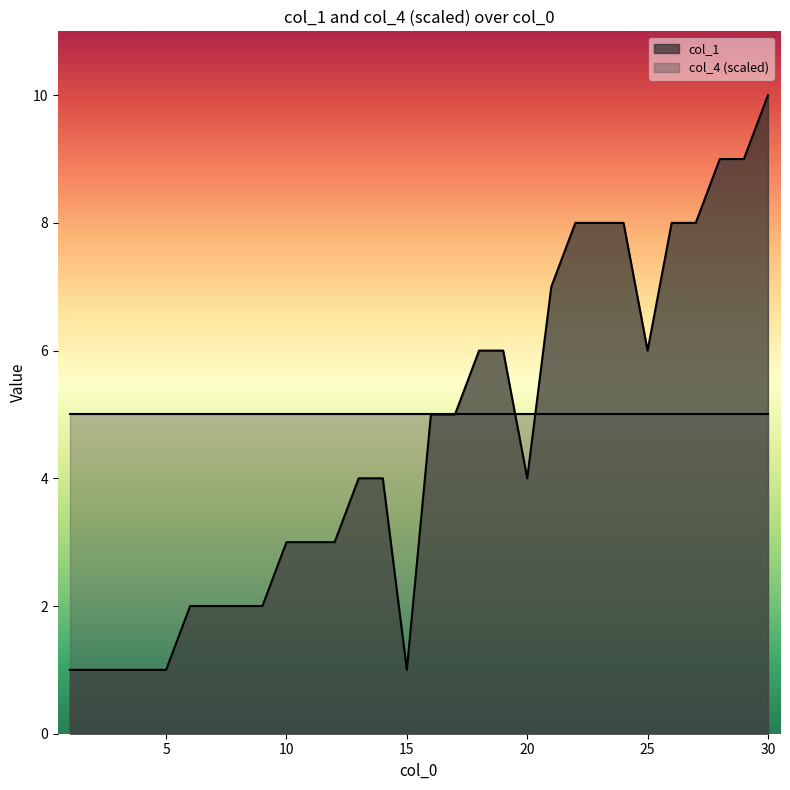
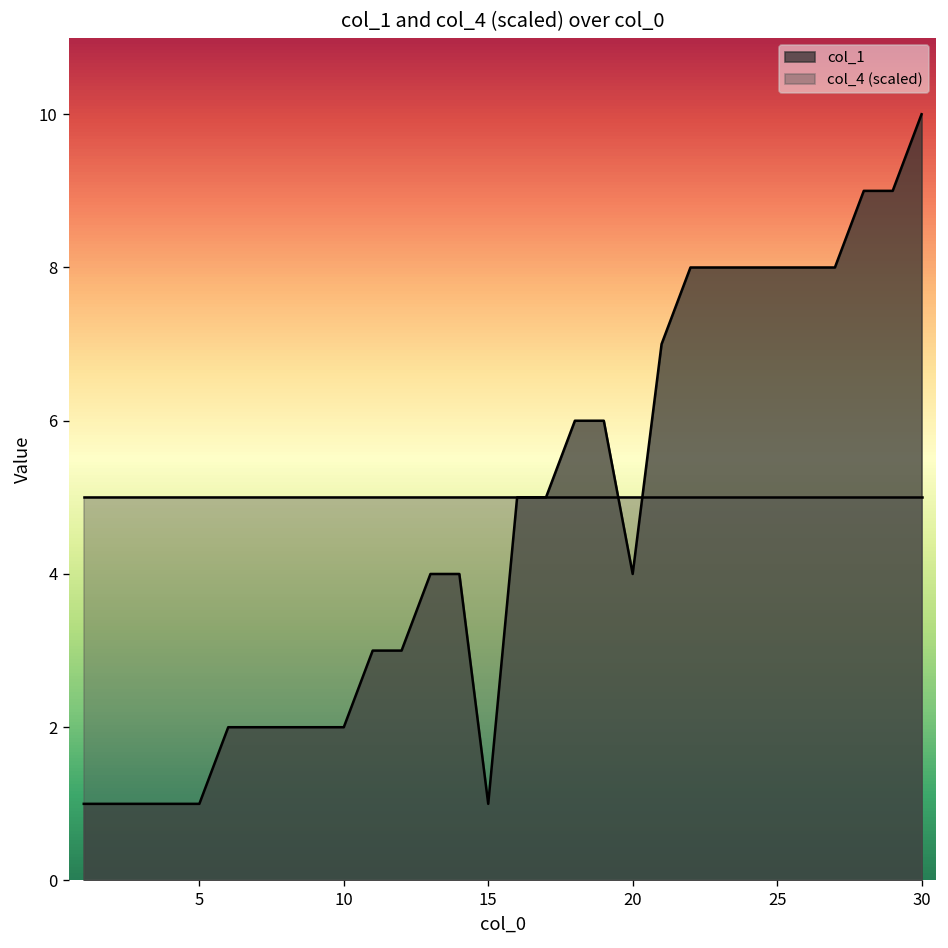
col_1, 10: 3 -> 2
col_1, 25: 6 -> 8
